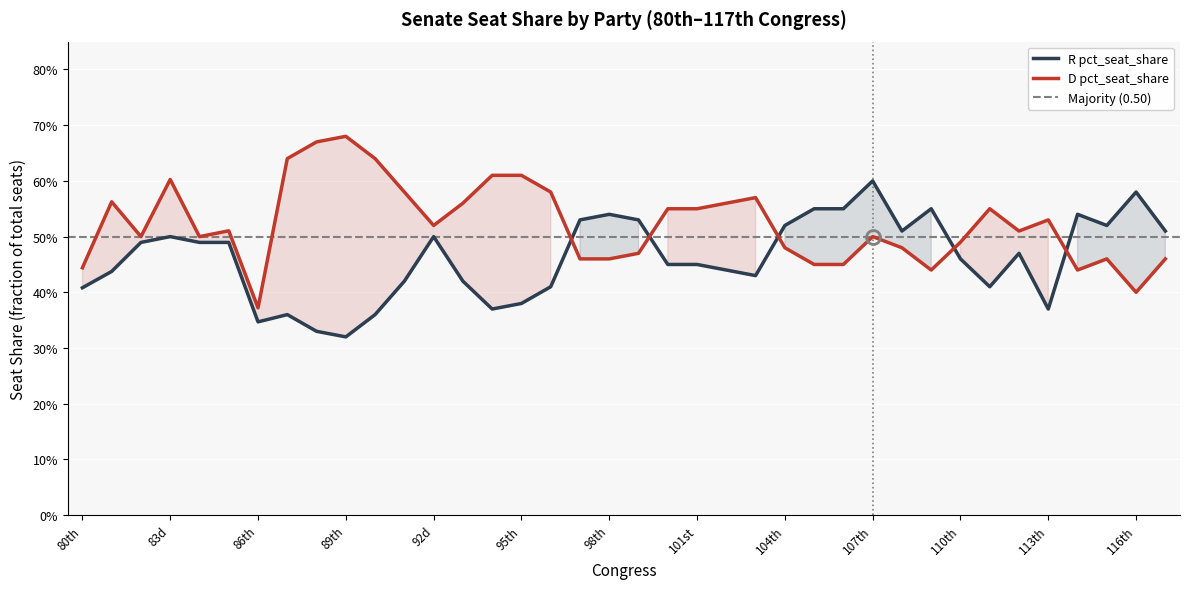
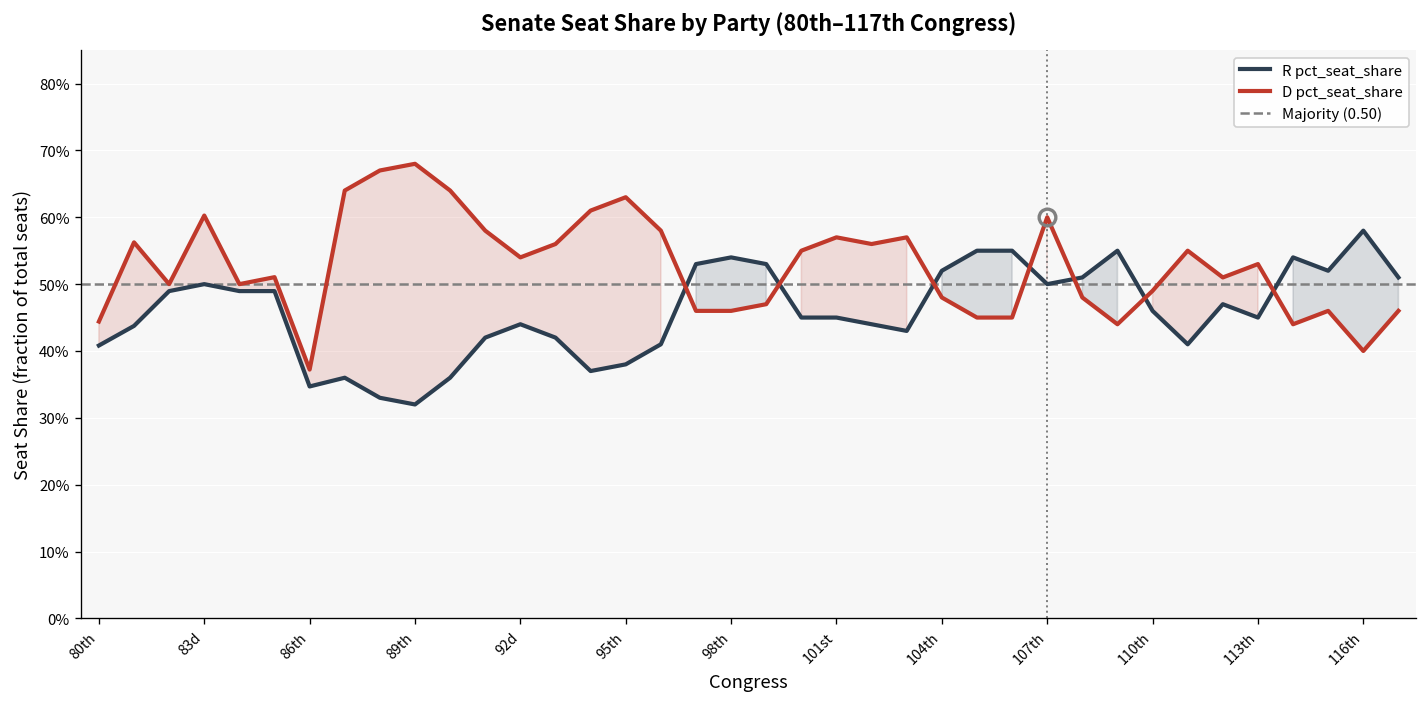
R pct_seat_share, 92d: 50% -> 44%
D pct_seat_share, 92d: 52% -> 54%
D pct_seat_share, 95th: 61% -> 63%
D pct_seat_share, 101st: 55% -> 57%
R pct_seat_share, 107th: 60% -> 50%
D pct_seat_share, 107th: 50% -> 60%
R pct_seat_share, 113th: 37% -> 45%
